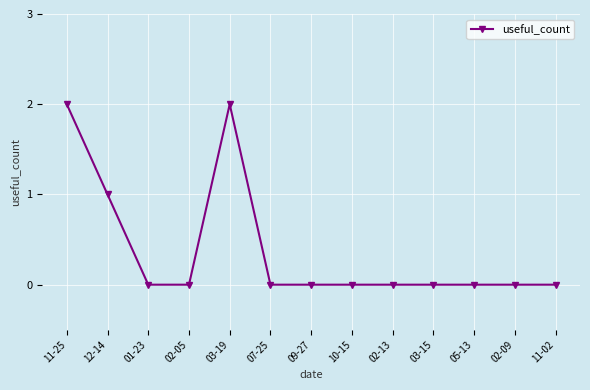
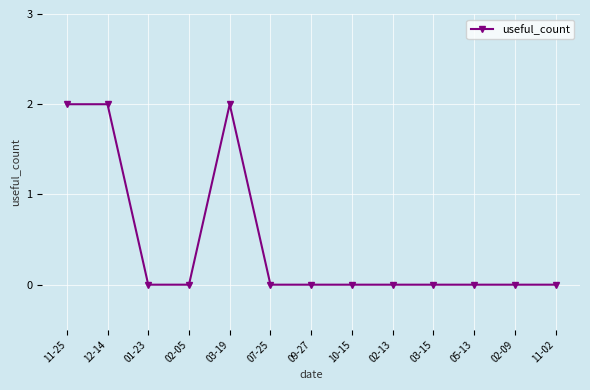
12-14: 1 -> 2
